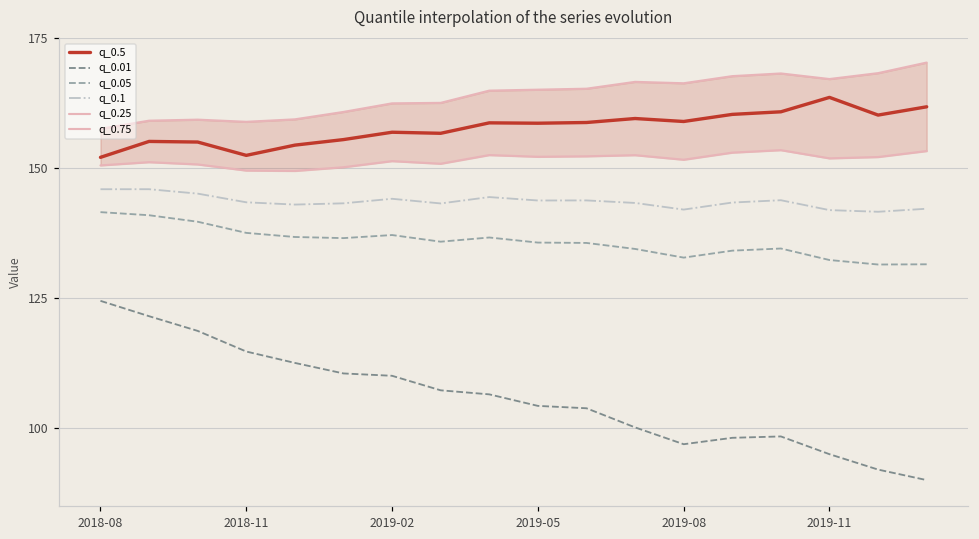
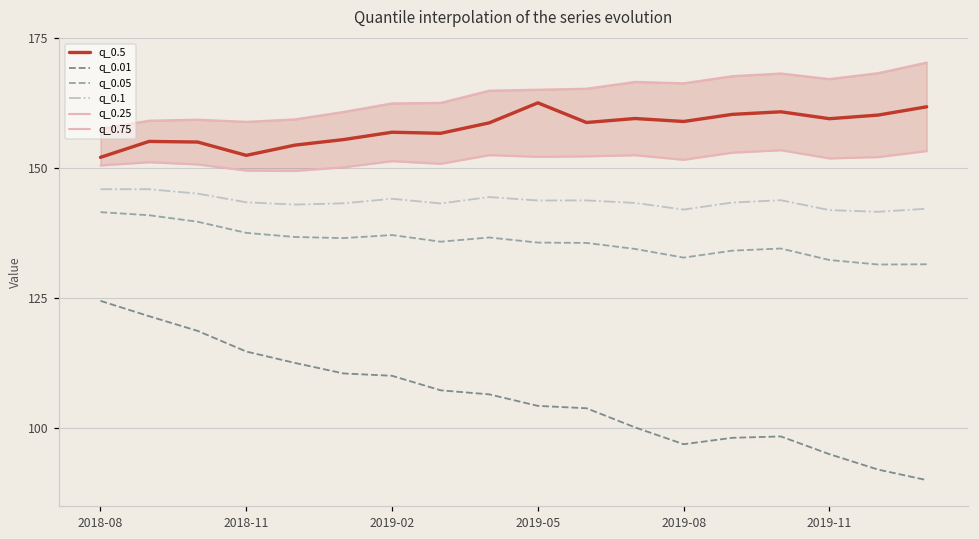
q_0.5, 2019-05: 159 -> 163
q_0.5, 2019-11: 164 -> 160
